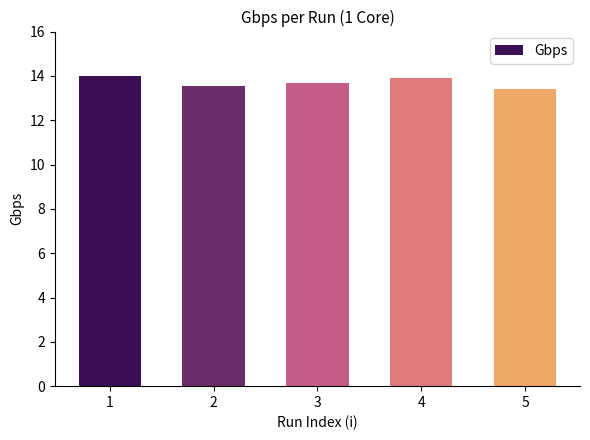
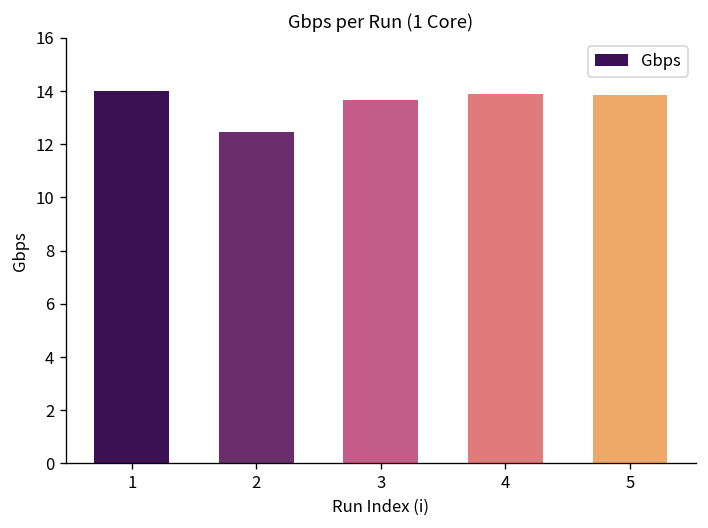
2: 13.5 -> 12.5
5: 13.4 -> 13.8
